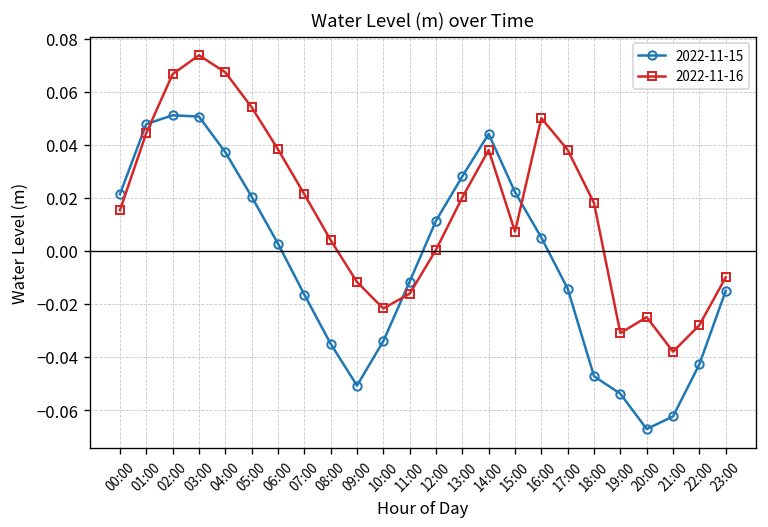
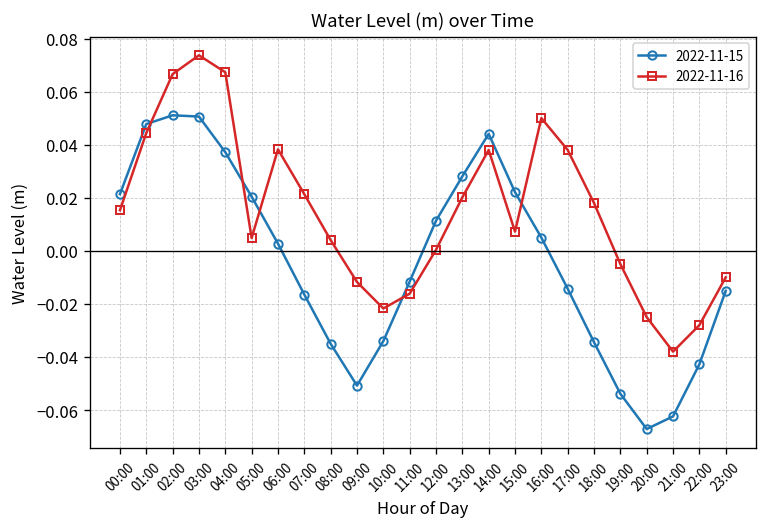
2022-11-16, 05:00: 0.054 -> 0.005
2022-11-15, 18:00: -0.047 -> -0.034
2022-11-16, 19:00: -0.031 -> -0.005
